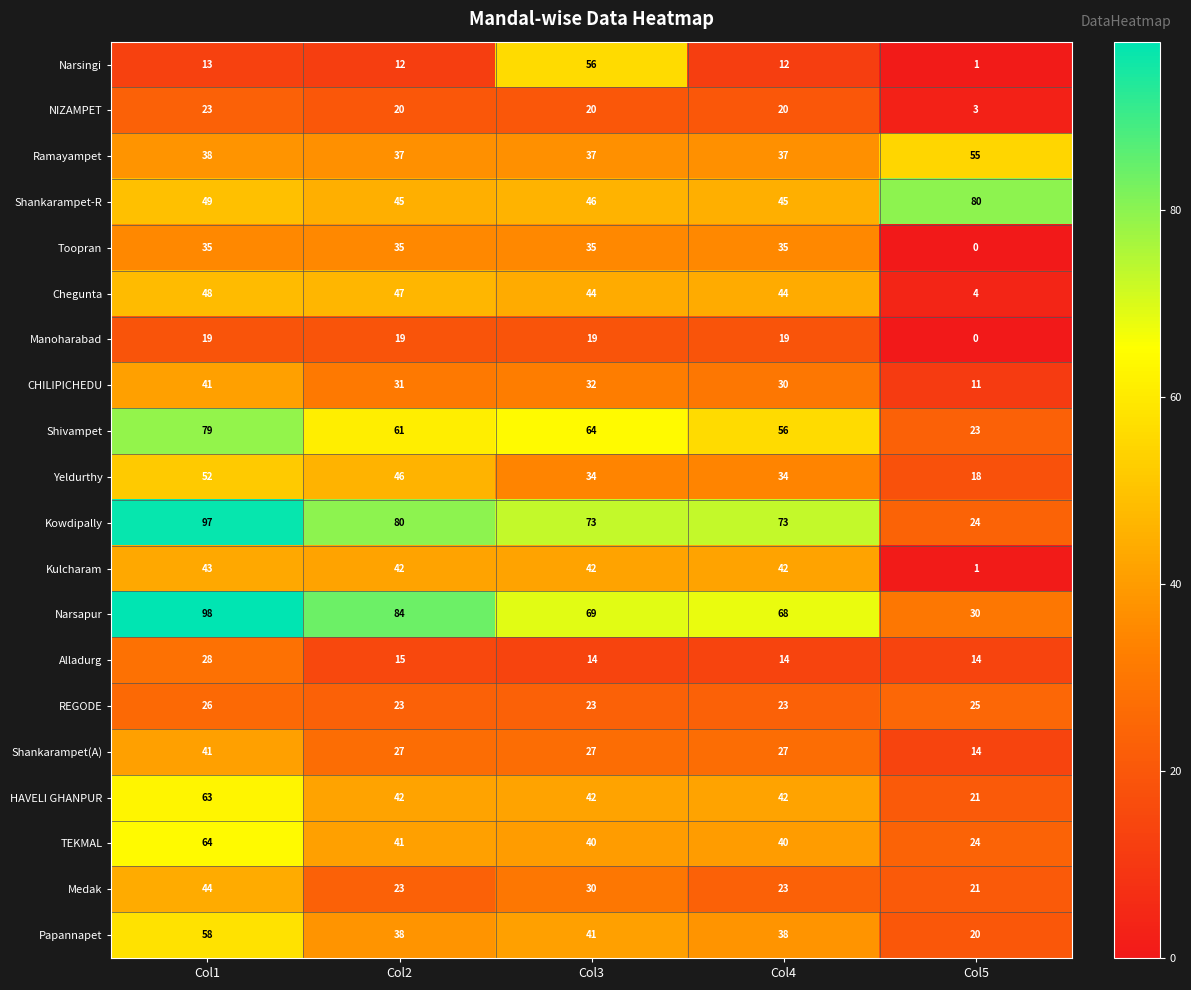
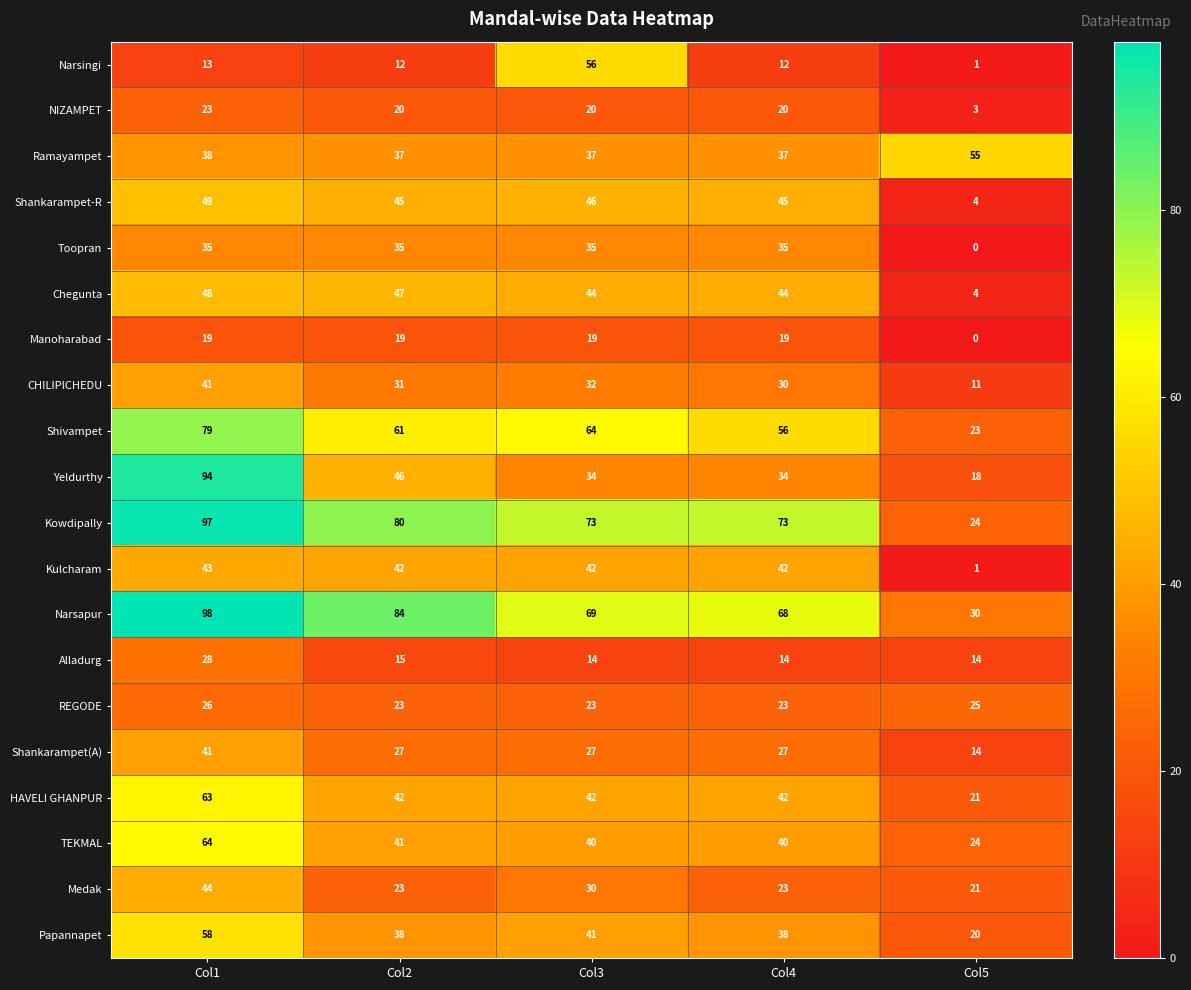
Shankarampet-R, Col5: 80 -> 4
Yeldurthy, Col1: 52 -> 94
